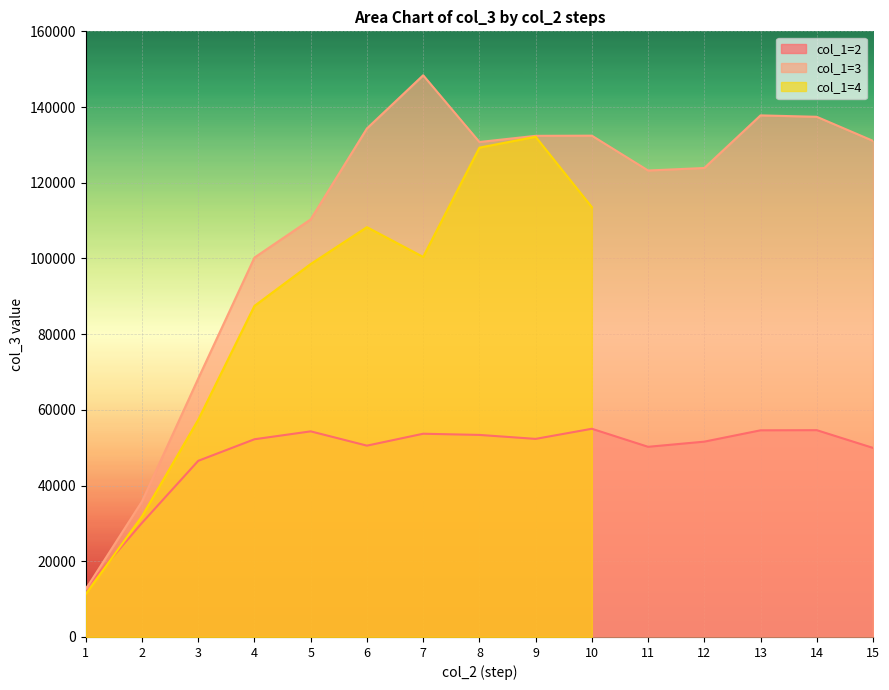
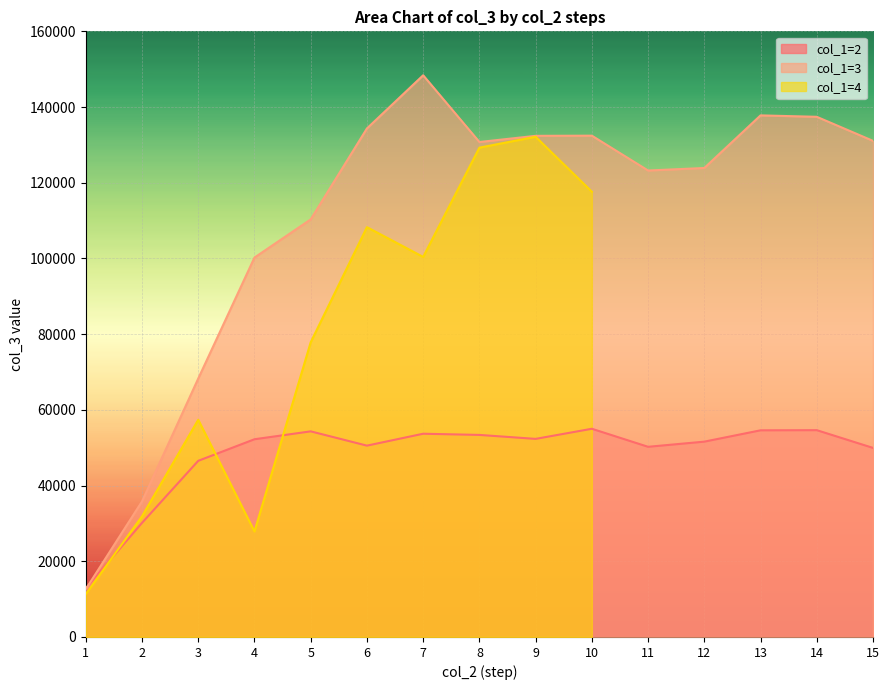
col_1=4, 4: 87000 -> 28000
col_1=4, 5: 99000 -> 78000
col_1=4, 10: 114000 -> 118000
